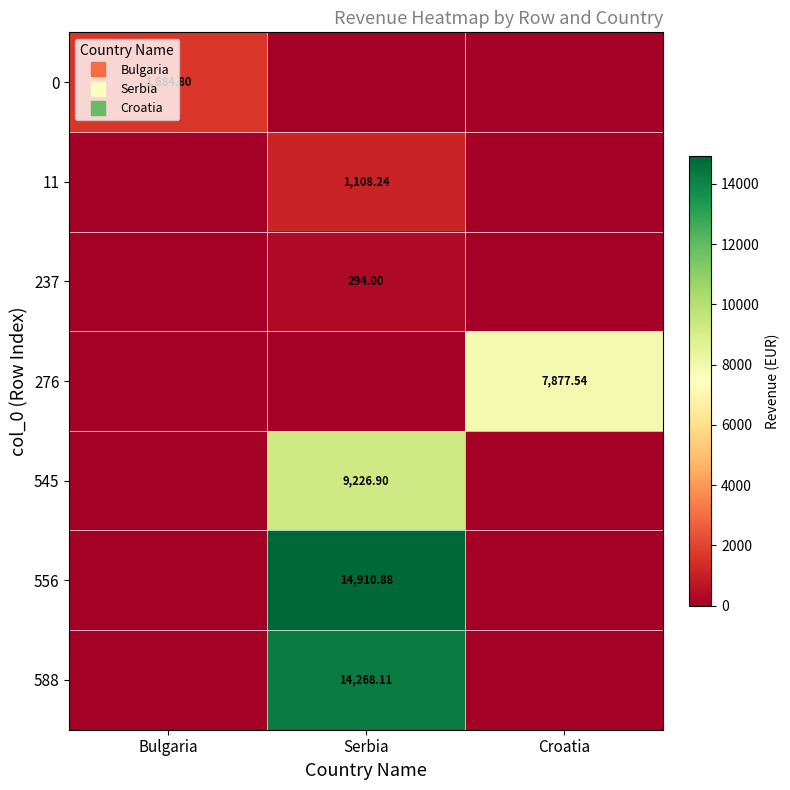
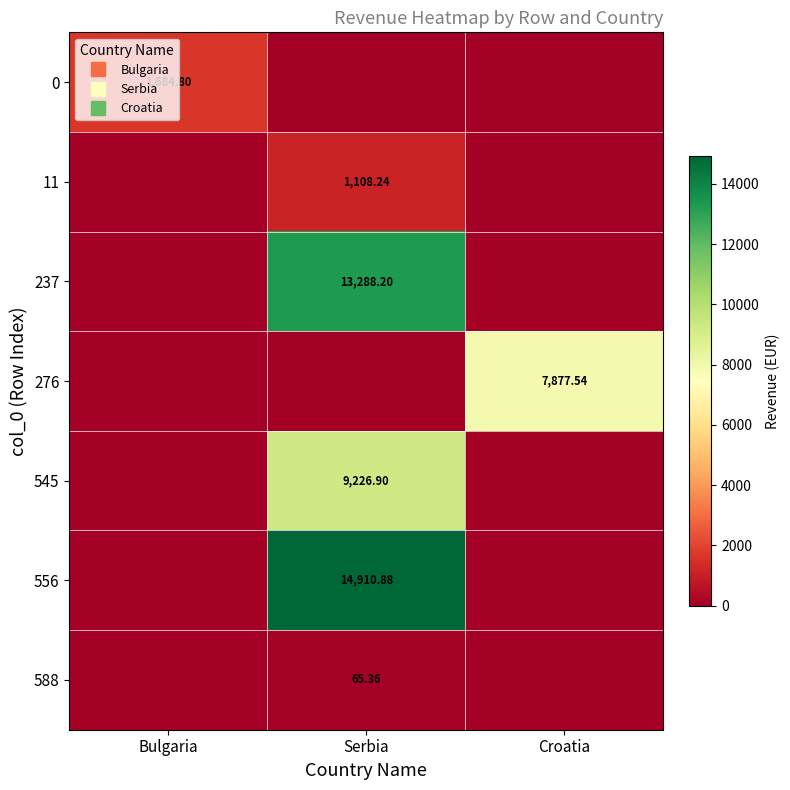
237, Serbia: 294.00 -> 13,288.20
588, Serbia: 14,268.11 -> 65.36
